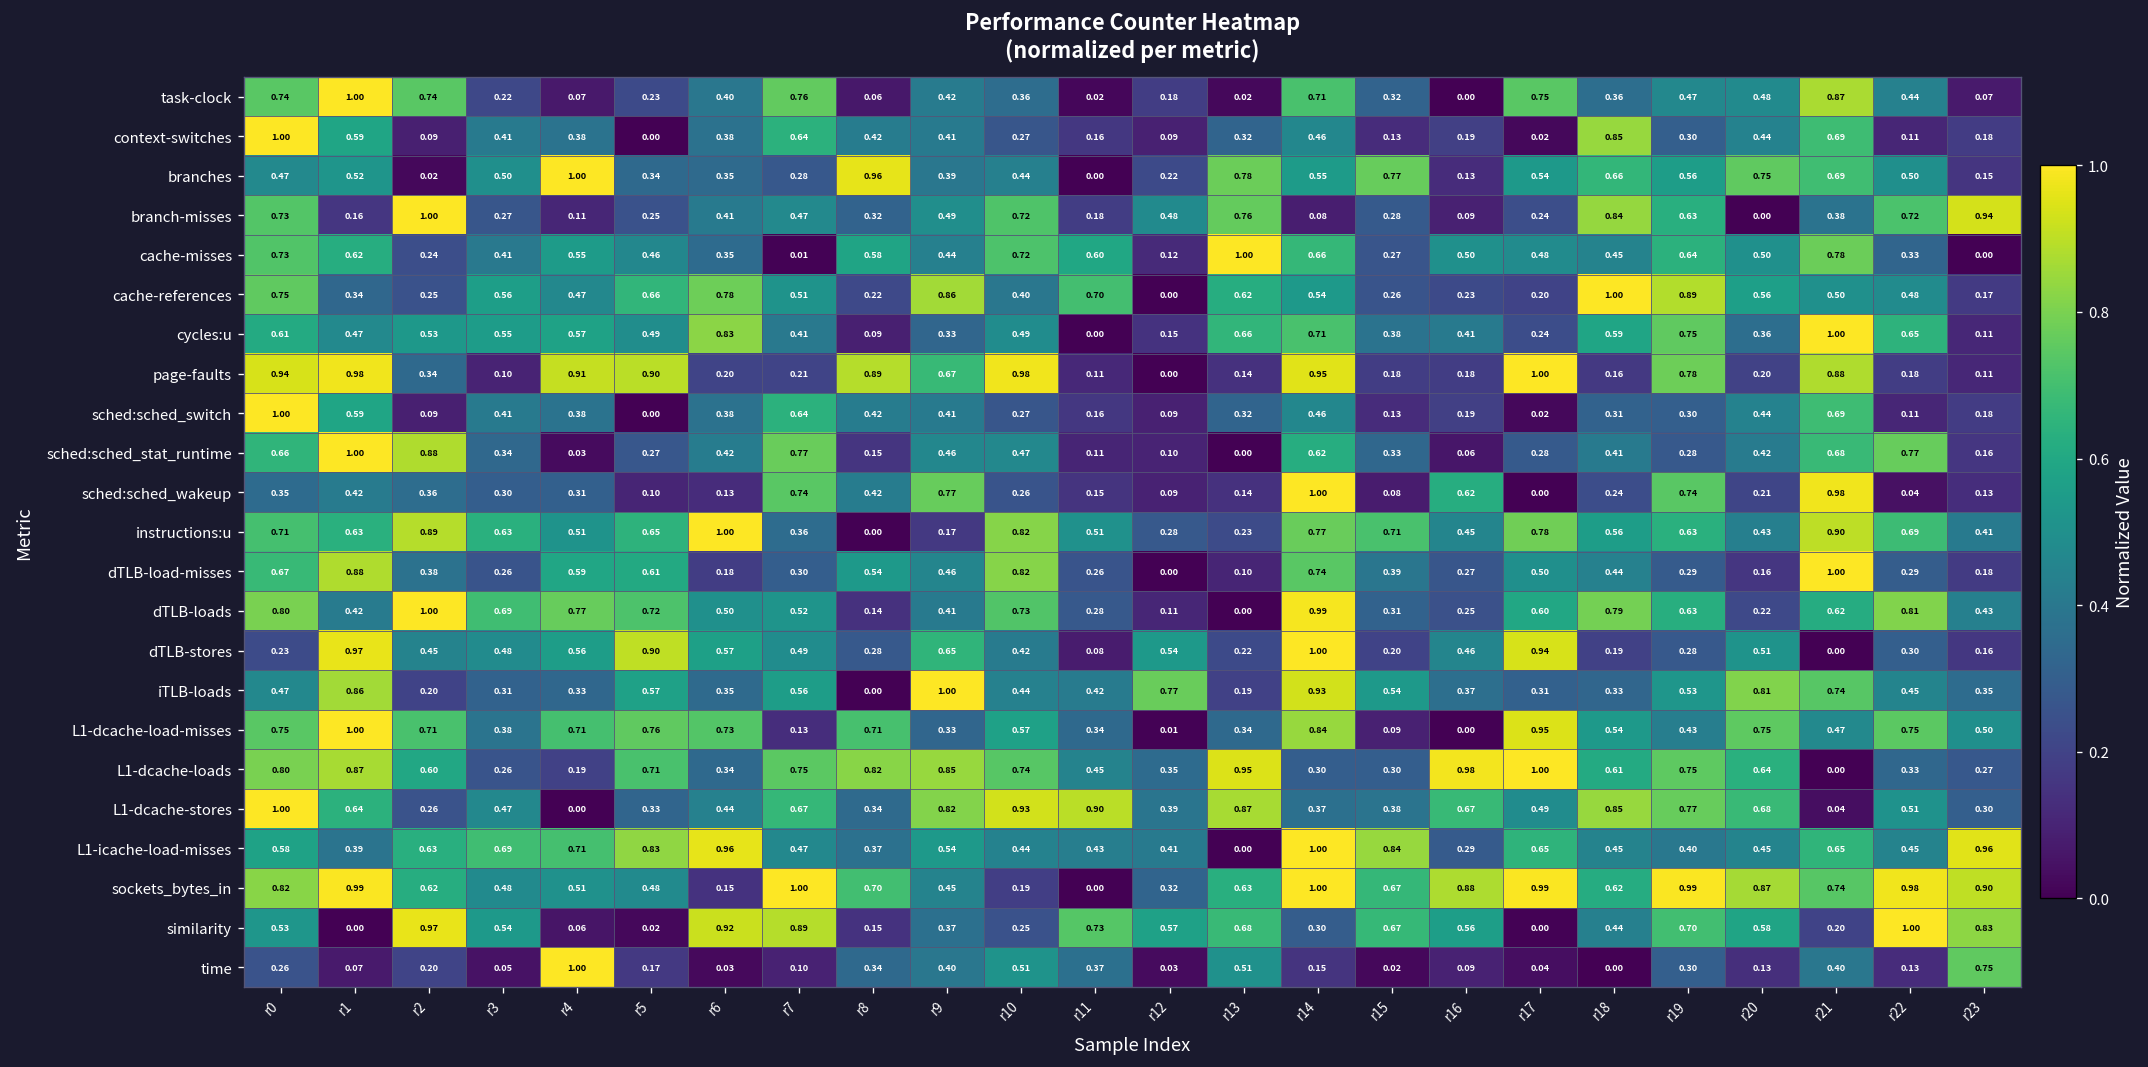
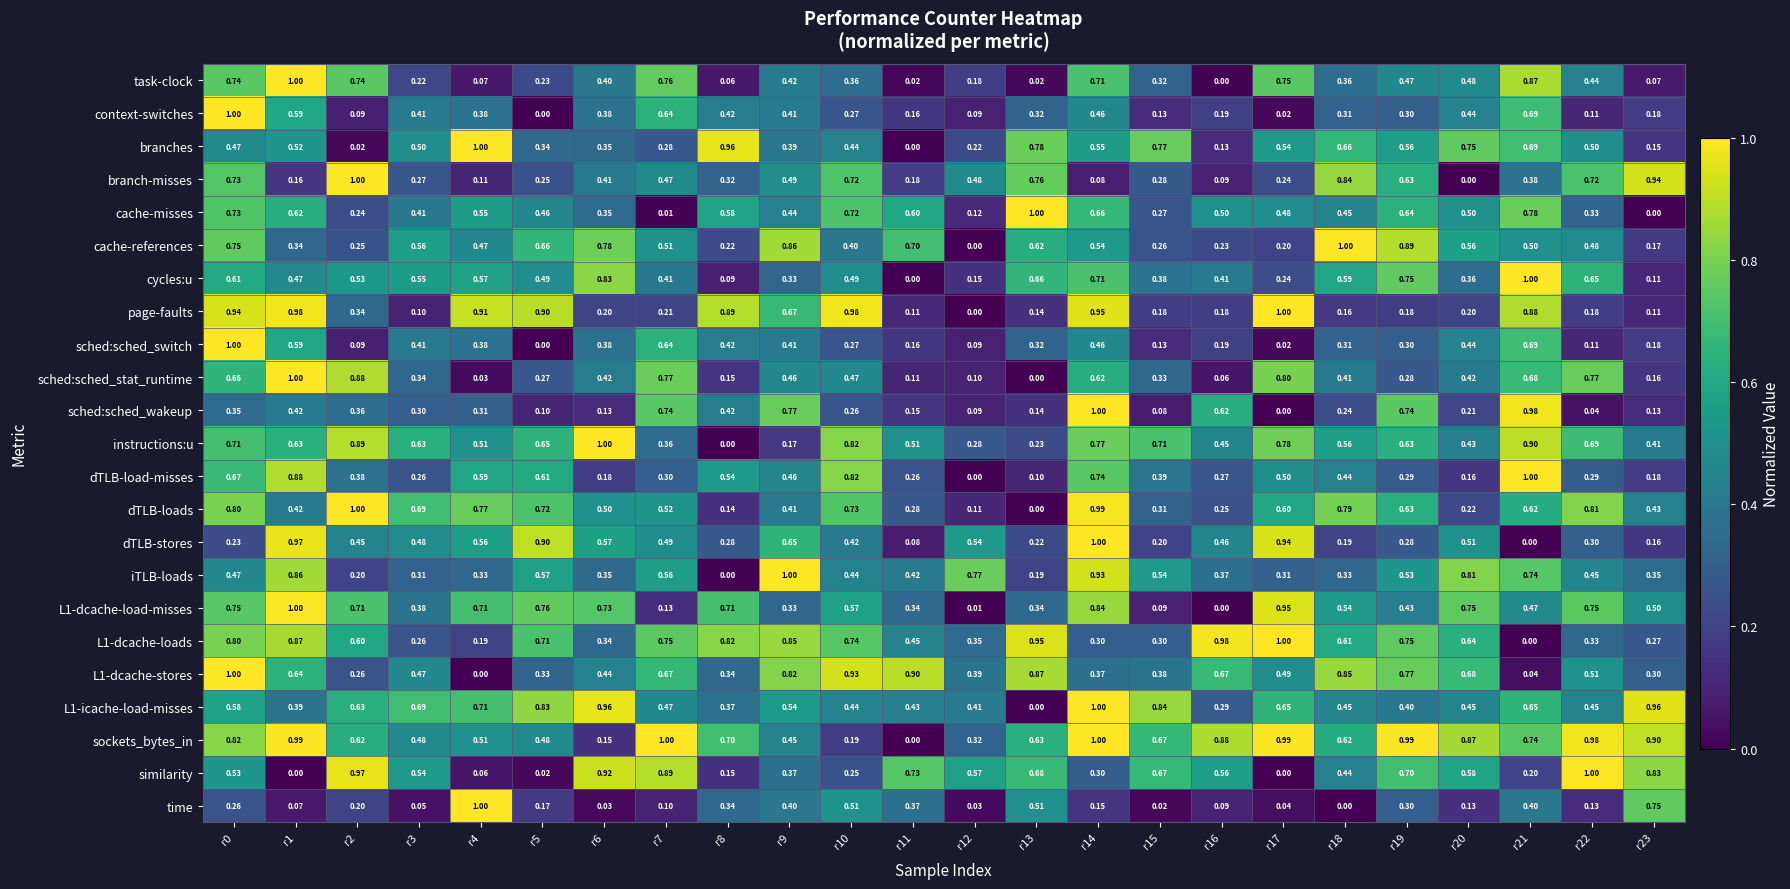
context-switches, r18: 0.85 -> 0.31
page-faults, r19: 0.78 -> 0.18
sched:sched_stat_runtime, r17: 0.28 -> 0.80
